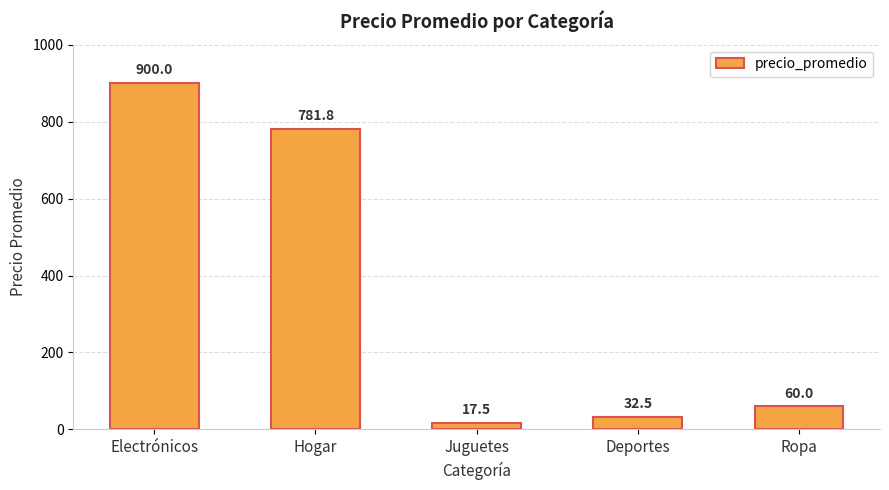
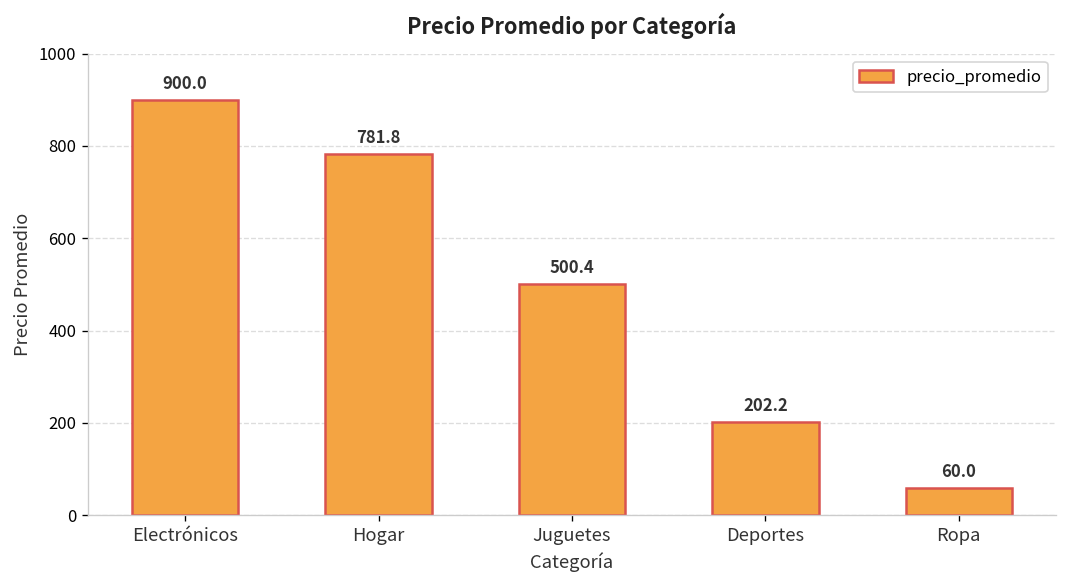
Juguetes: 17.5 -> 500.4
Deportes: 32.5 -> 202.2
